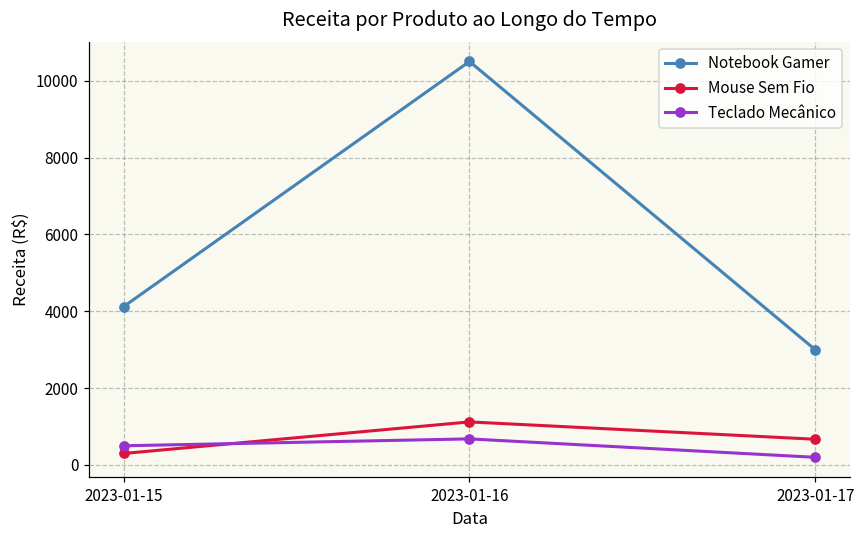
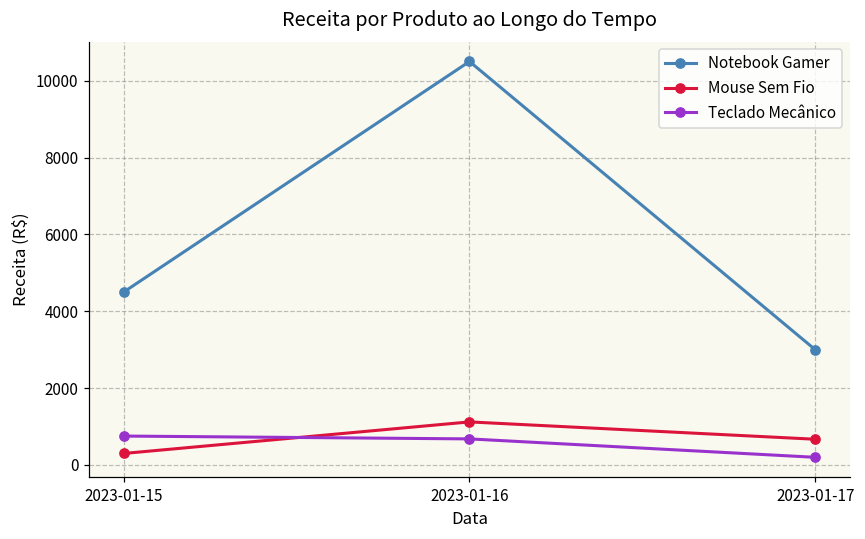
Notebook Gamer, 2023-01-15: 4100 -> 4500
Teclado Mecânico, 2023-01-15: 500 -> 800
